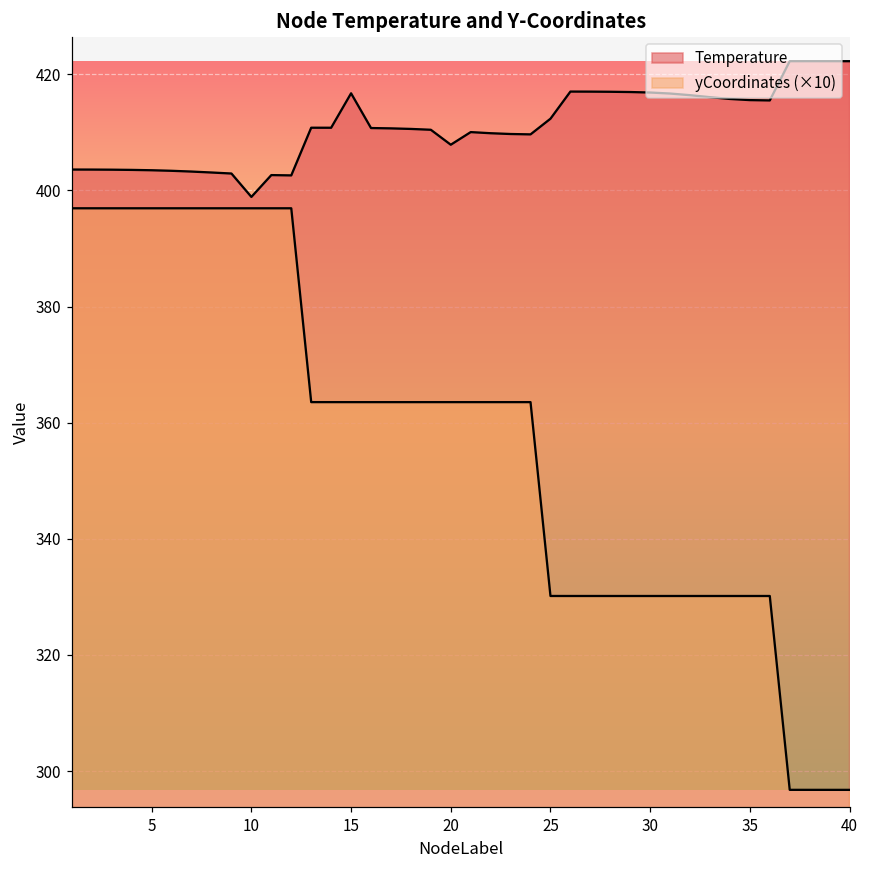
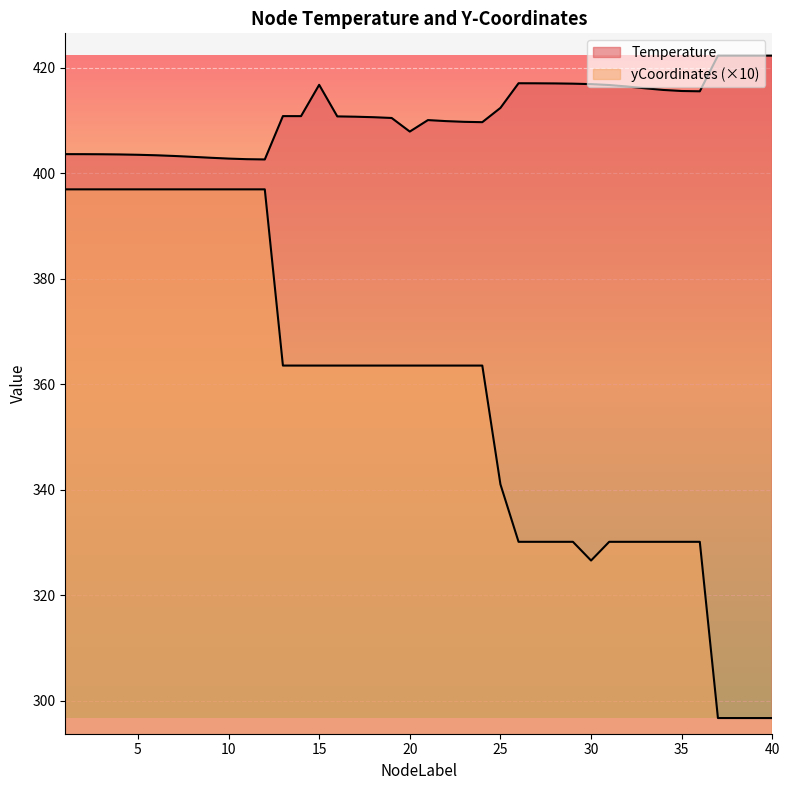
Temperature, 10: 399 -> 403
yCoordinates (×10), 25: 330 -> 341
yCoordinates (×10), 30: 330 -> 327
